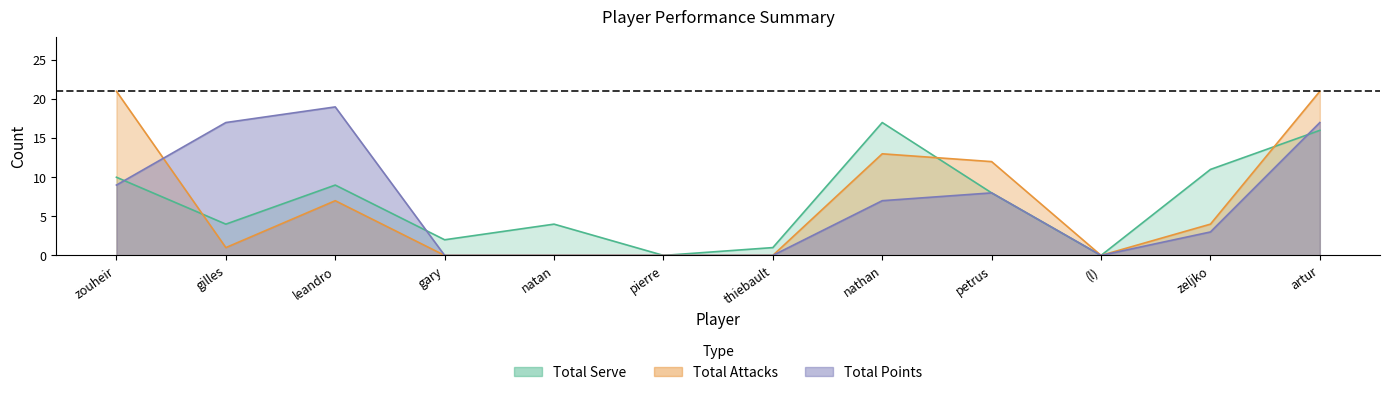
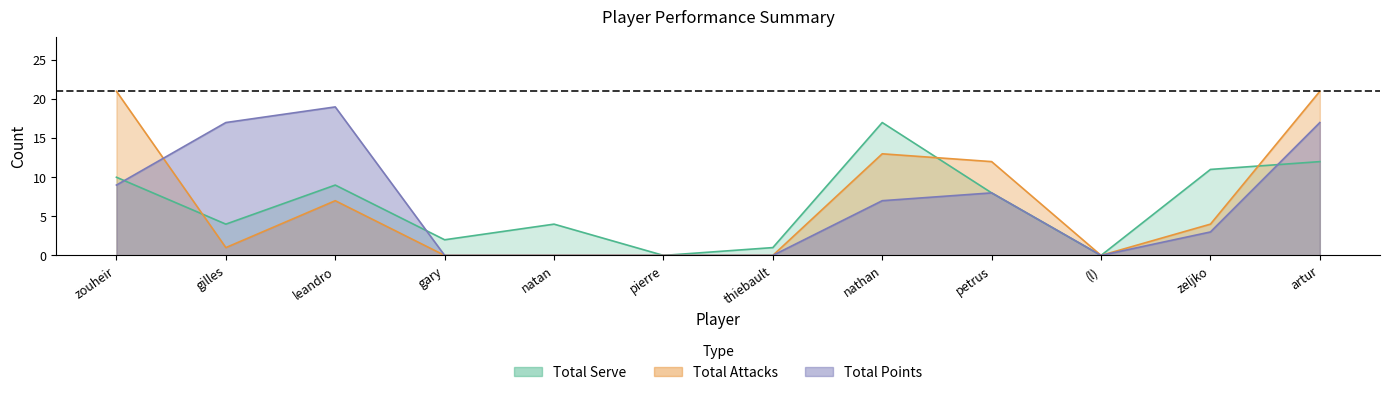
Total Serve, artur: 16 -> 12
